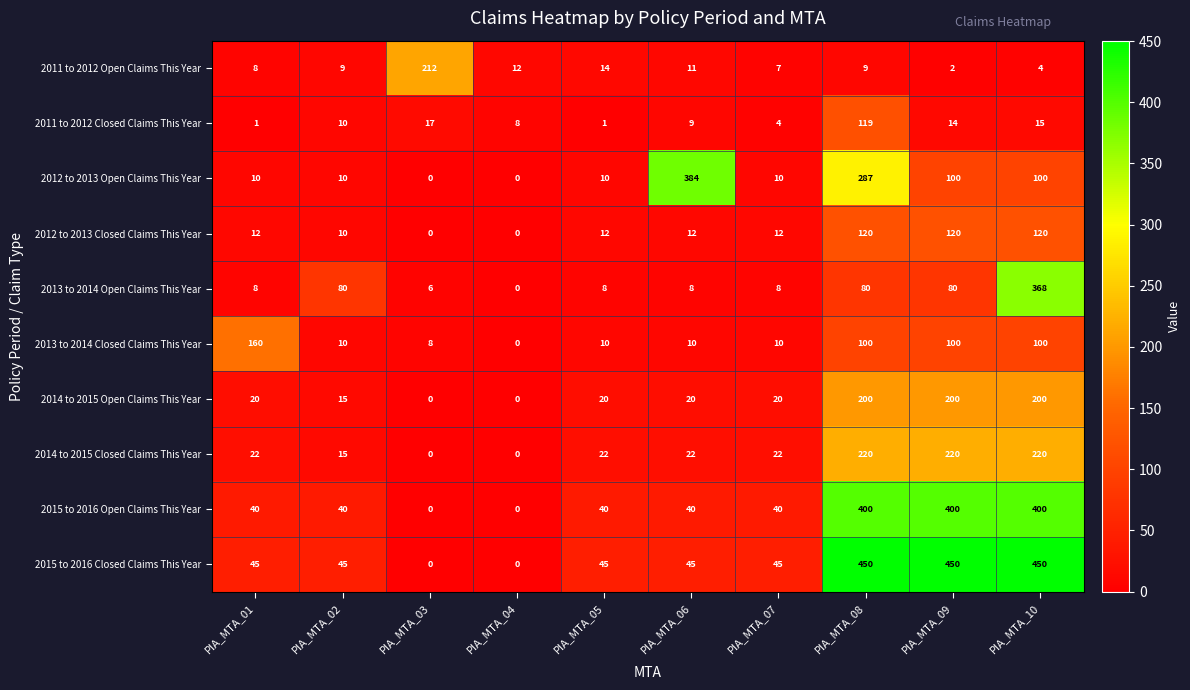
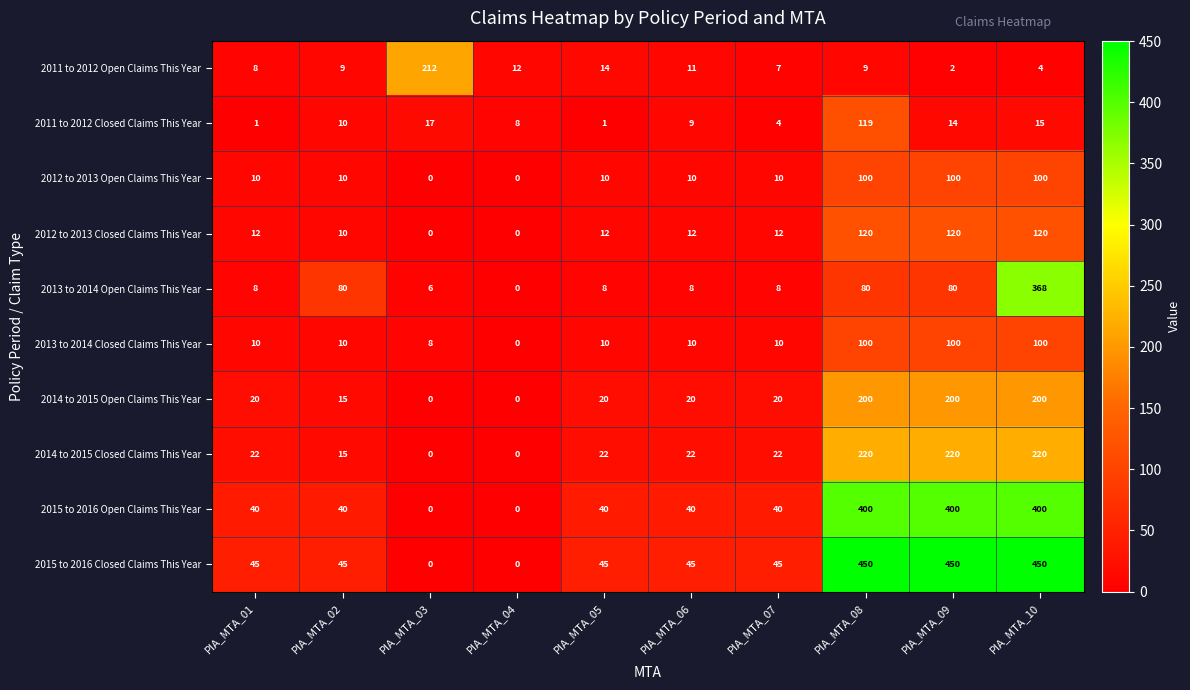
2012 to 2013 Open Claims This Year, PIA_MTA_06: 384 -> 10
2012 to 2013 Open Claims This Year, PIA_MTA_08: 287 -> 100
2013 to 2014 Closed Claims This Year, PIA_MTA_01: 160 -> 10
